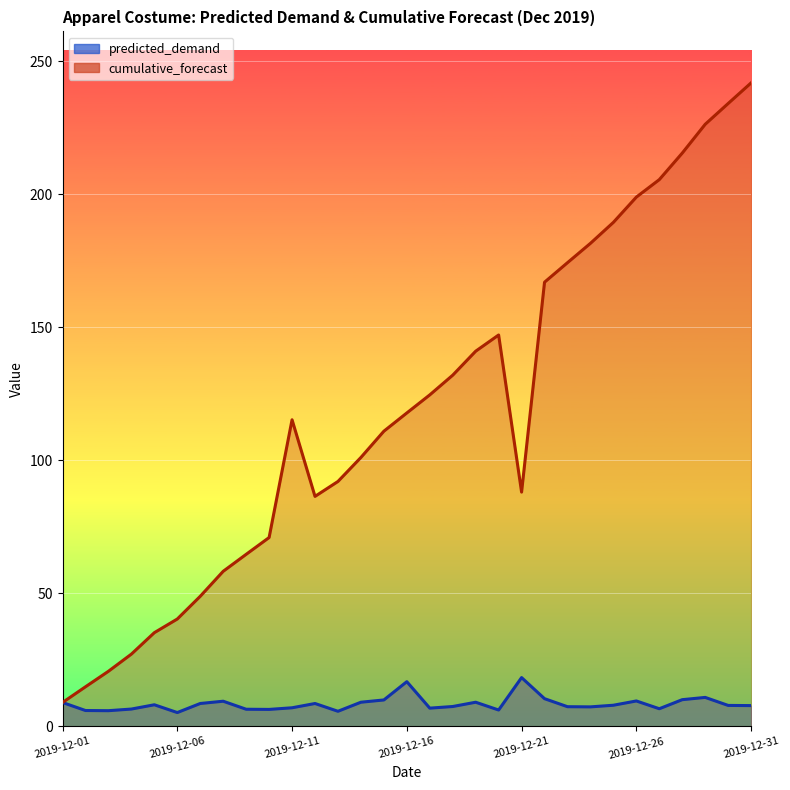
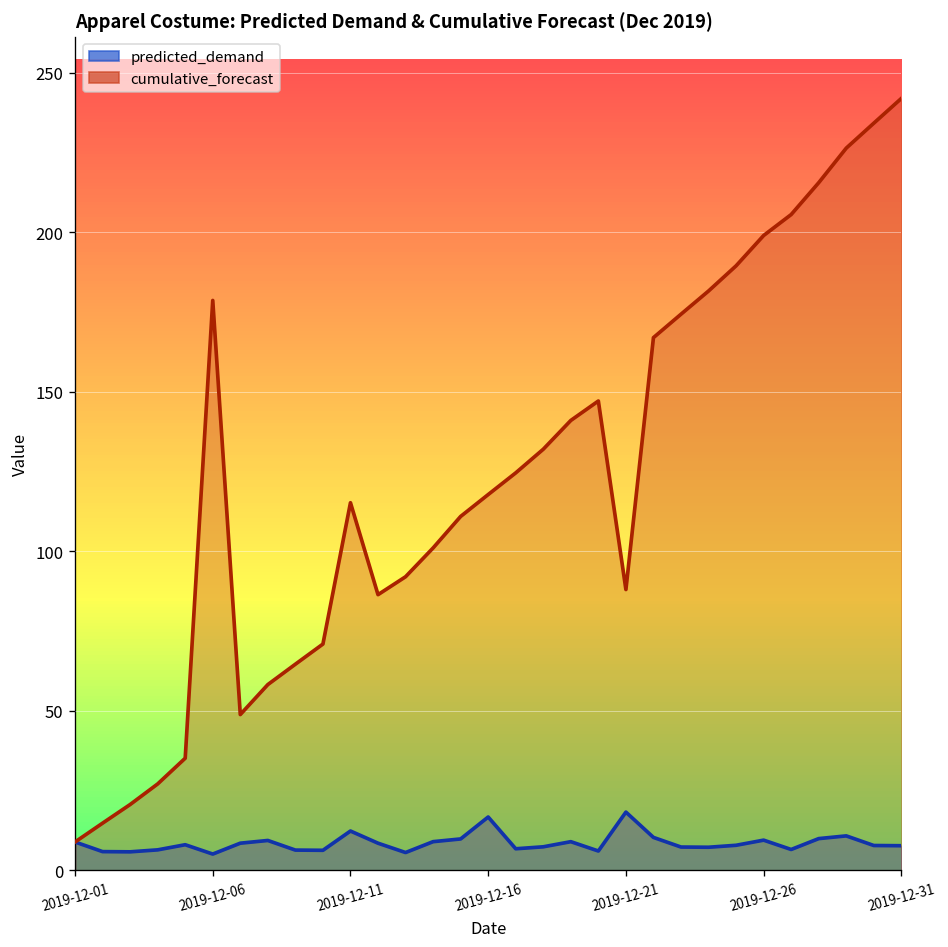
cumulative_forecast, 2019-12-06: 40 -> 179
predicted_demand, 2019-12-11: 7 -> 12
